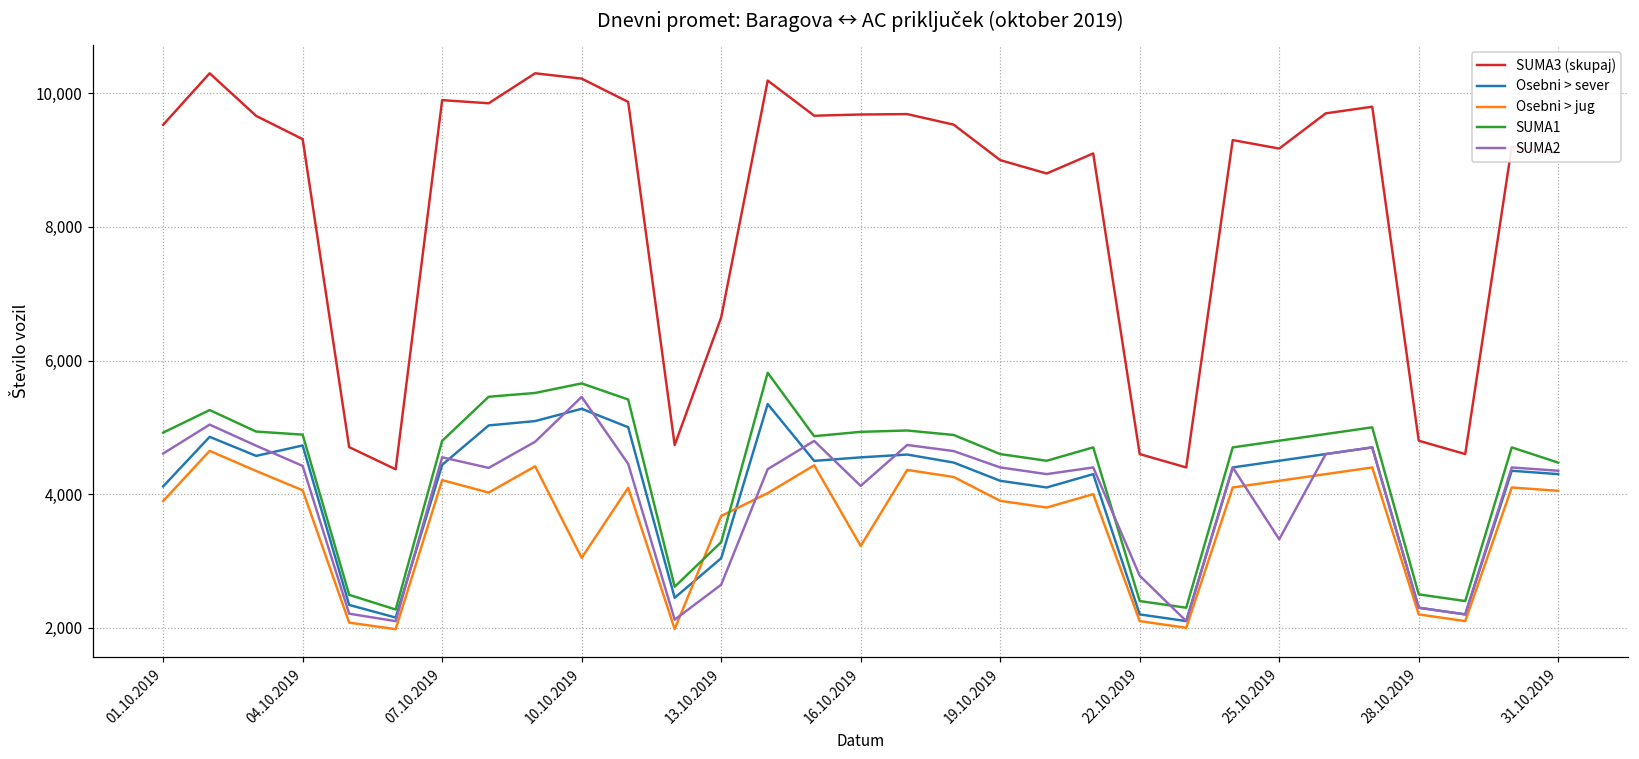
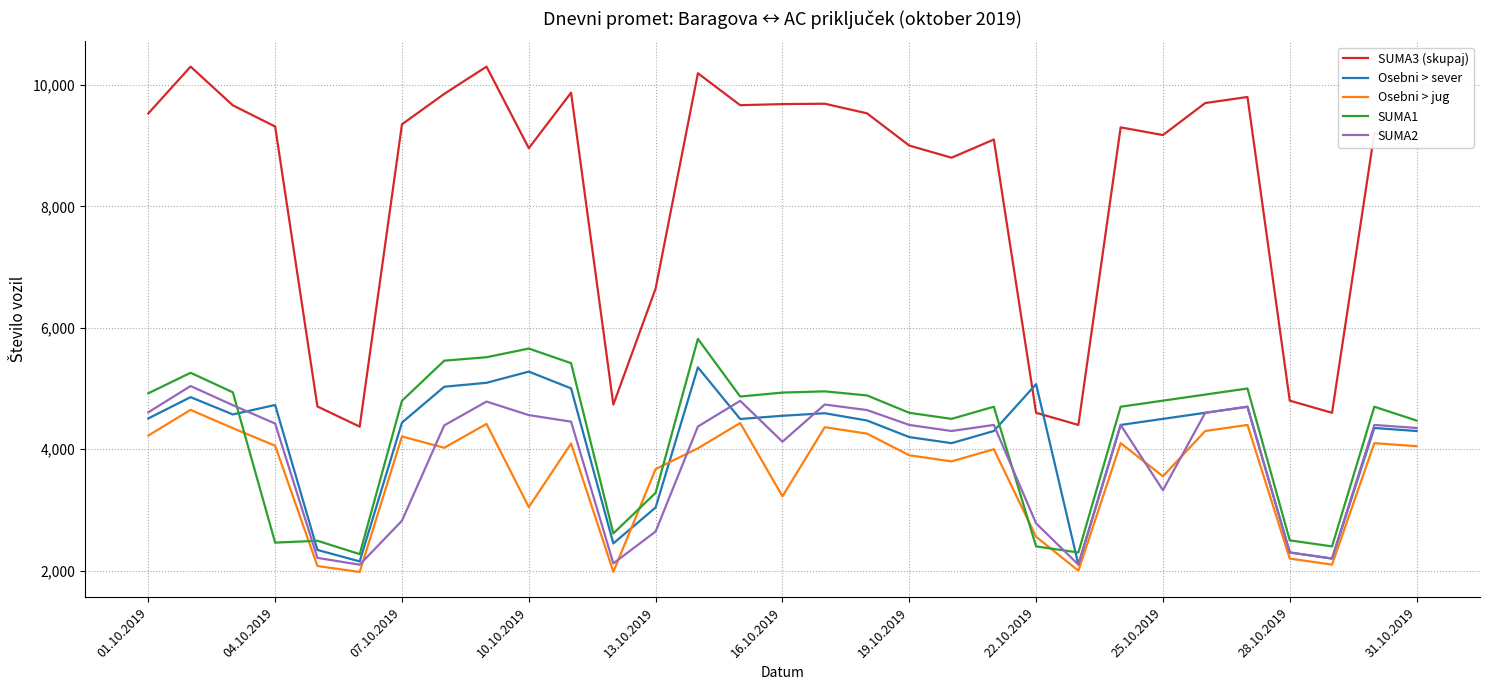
Osebni > sever, 01.10.2019: 4,100 -> 4,500
Osebni > jug, 01.10.2019: 3,900 -> 4,200
SUMA1, 04.10.2019: 4,900 -> 2,500
SUMA3 (skupaj), 07.10.2019: 9,900 -> 9,400
SUMA2, 07.10.2019: 4,600 -> 2,800
SUMA3 (skupaj), 10.10.2019: 10,200 -> 9,000
SUMA2, 10.10.2019: 5,500 -> 4,600
Osebni > sever, 22.10.2019: 2,200 -> 5,100
Osebni > jug, 22.10.2019: 2,100 -> 2,600
Osebni > jug, 25.10.2019: 4,200 -> 3,600
